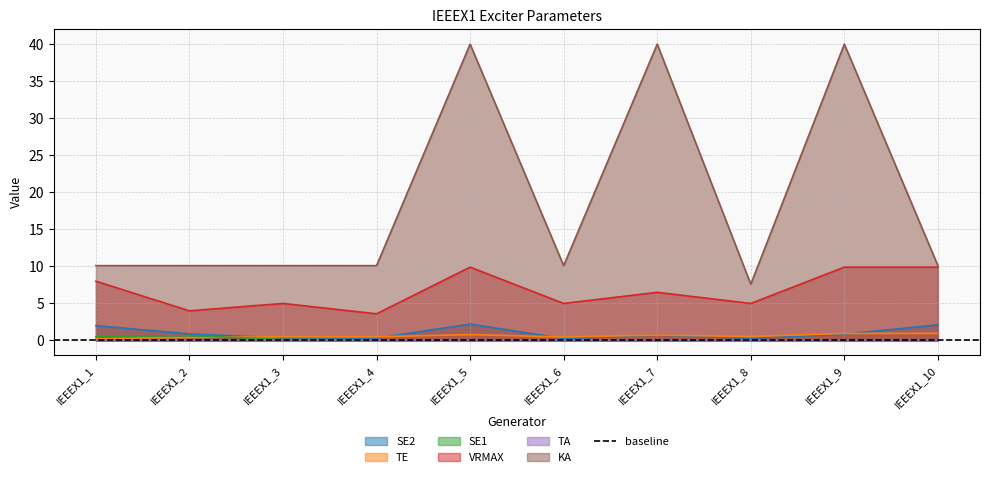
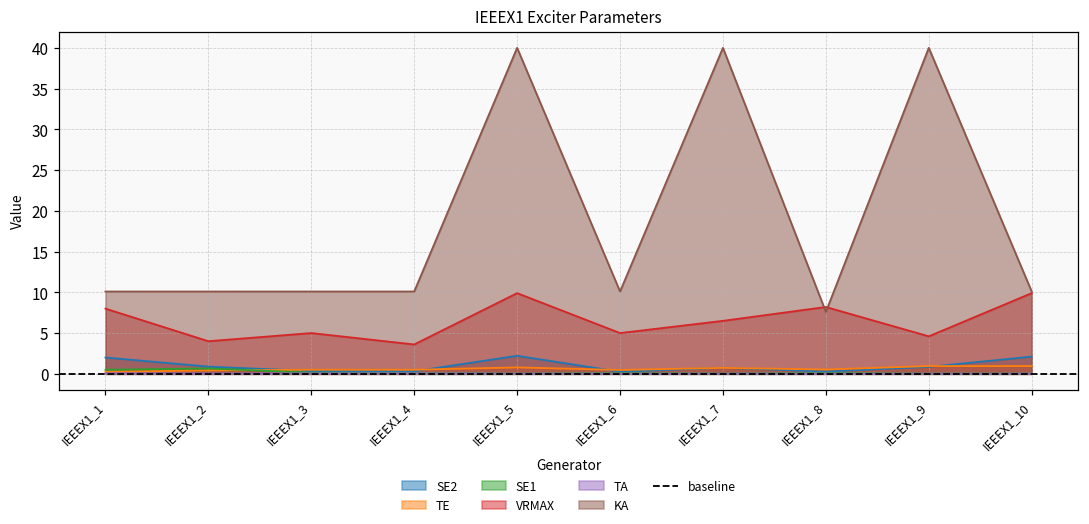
VRMAX, IEEEX1_8: 5 -> 8
VRMAX, IEEEX1_9: 10 -> 5
